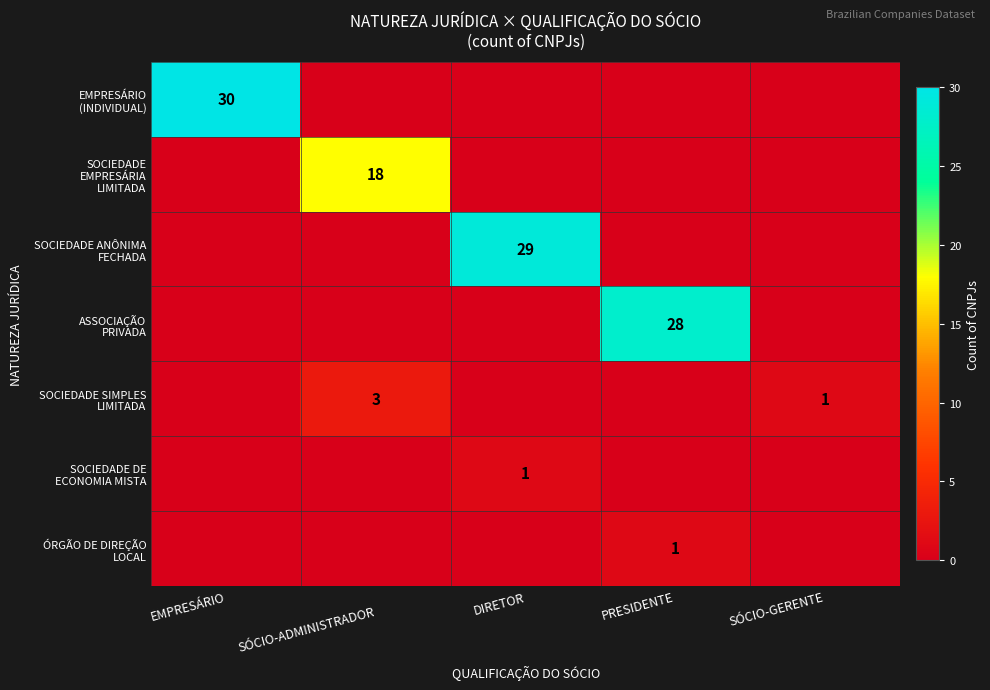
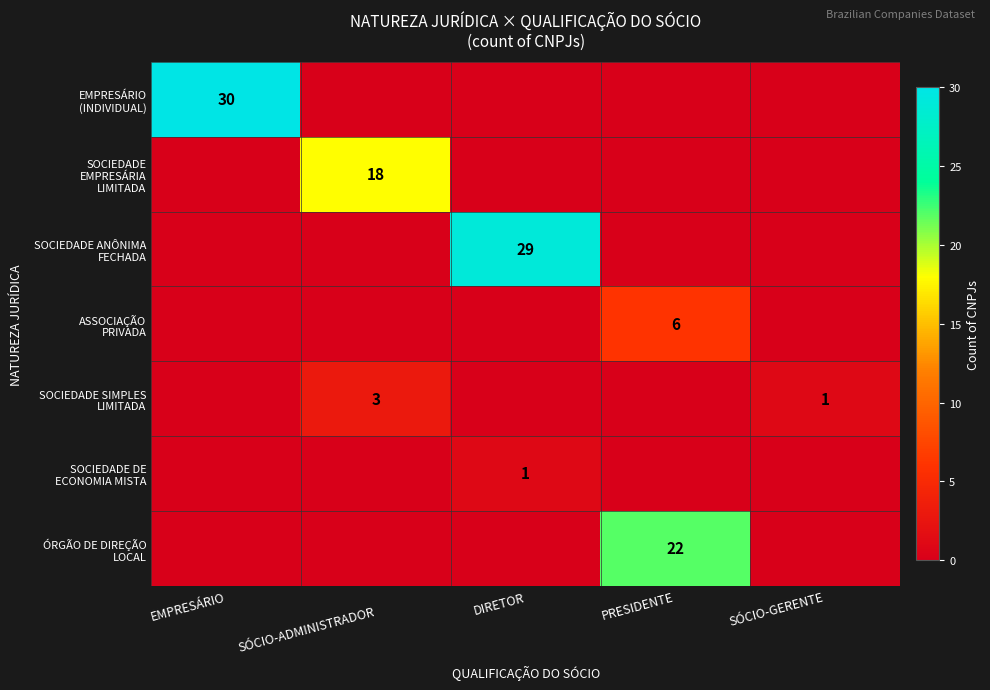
ASSOCIAÇÃO PRIVADA, PRESIDENTE: 28 -> 6
ÓRGÃO DE DIREÇÃO LOCAL, PRESIDENTE: 1 -> 22
